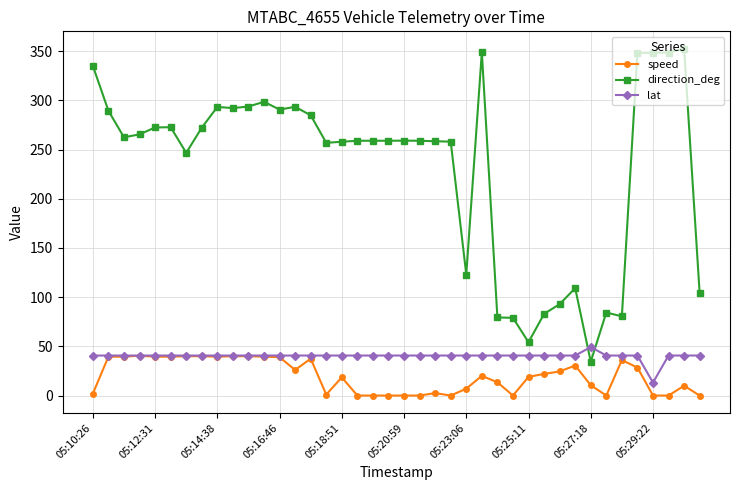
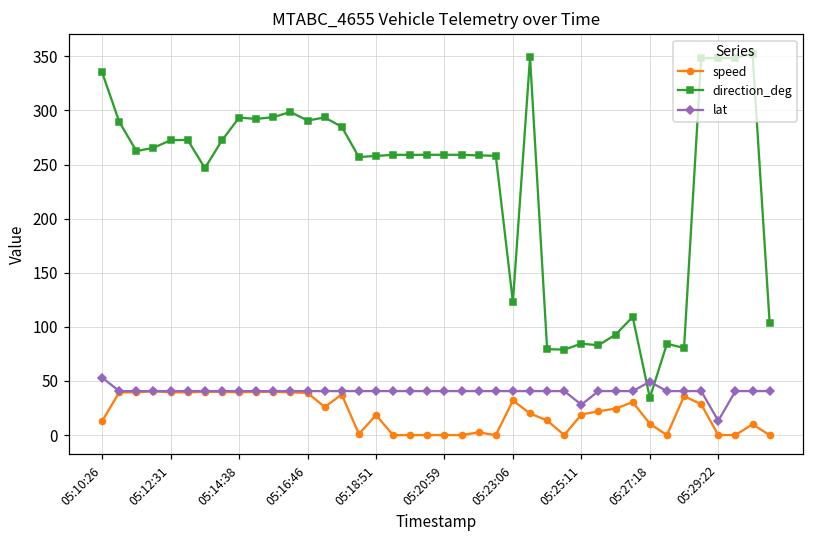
speed, 05:10:26: 0 -> 10
lat, 05:10:26: 40 -> 50
speed, 05:23:06: 10 -> 30
direction_deg, 05:25:11: 50 -> 80
lat, 05:25:11: 40 -> 30
